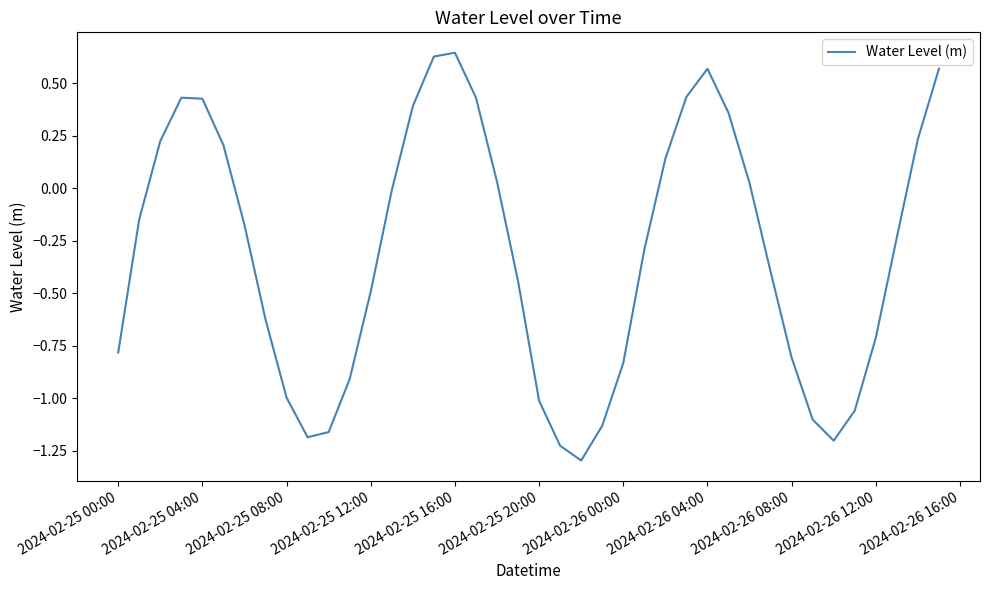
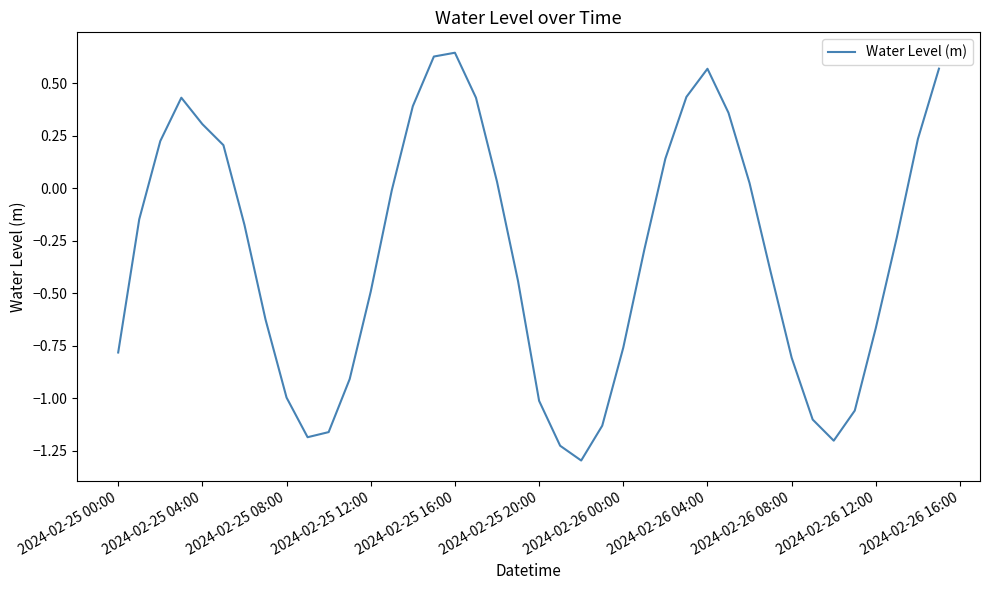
2024-02-25 04:00: 0.43 -> 0.31
2024-02-26 00:00: -0.83 -> -0.76
2024-02-26 12:00: -0.71 -> -0.67
